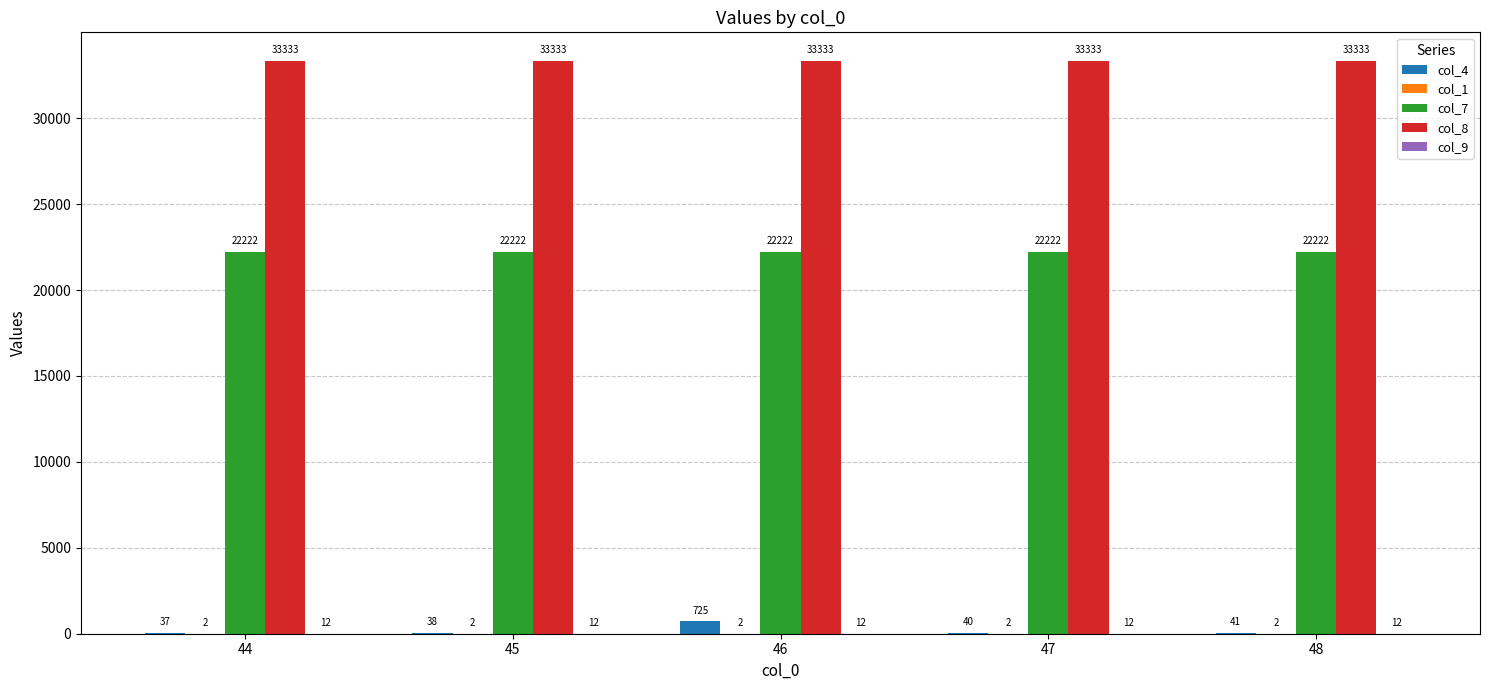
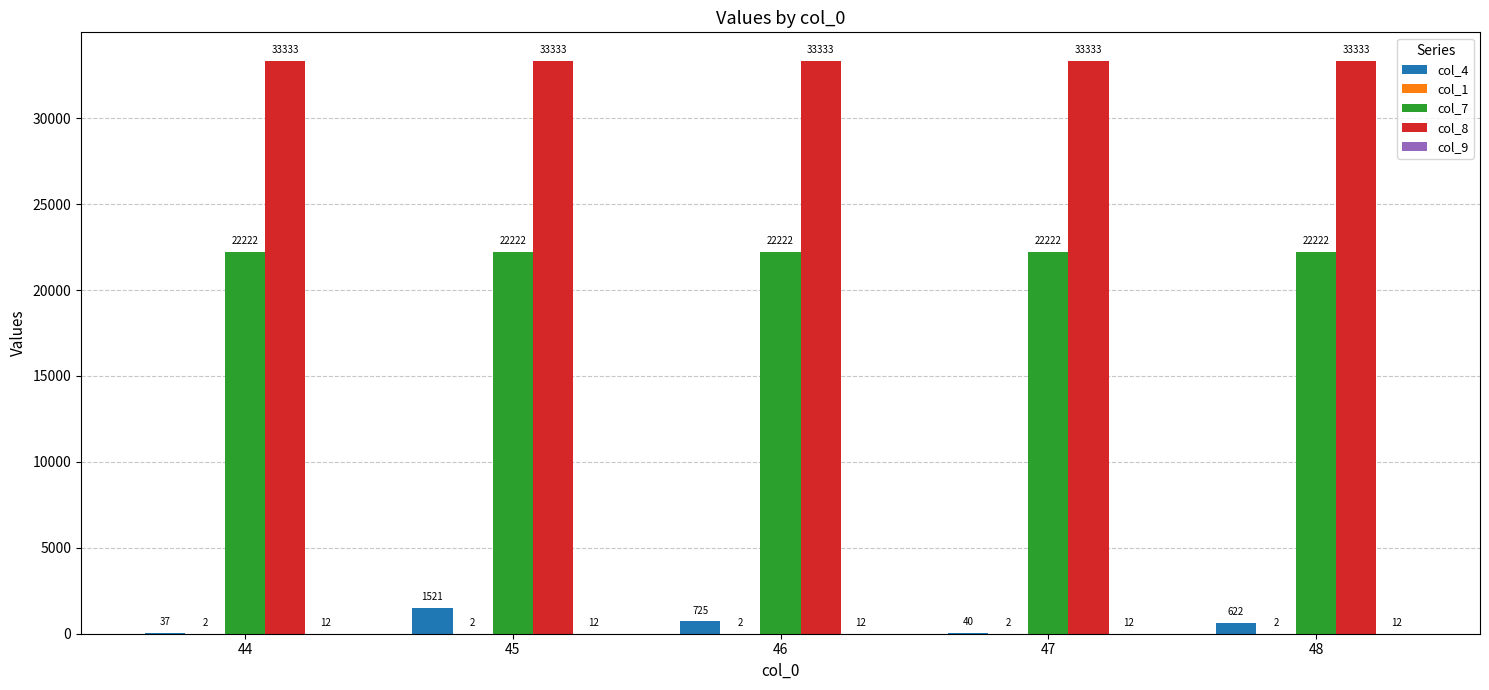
col_4, 45: 38 -> 1521
col_4, 48: 41 -> 622
